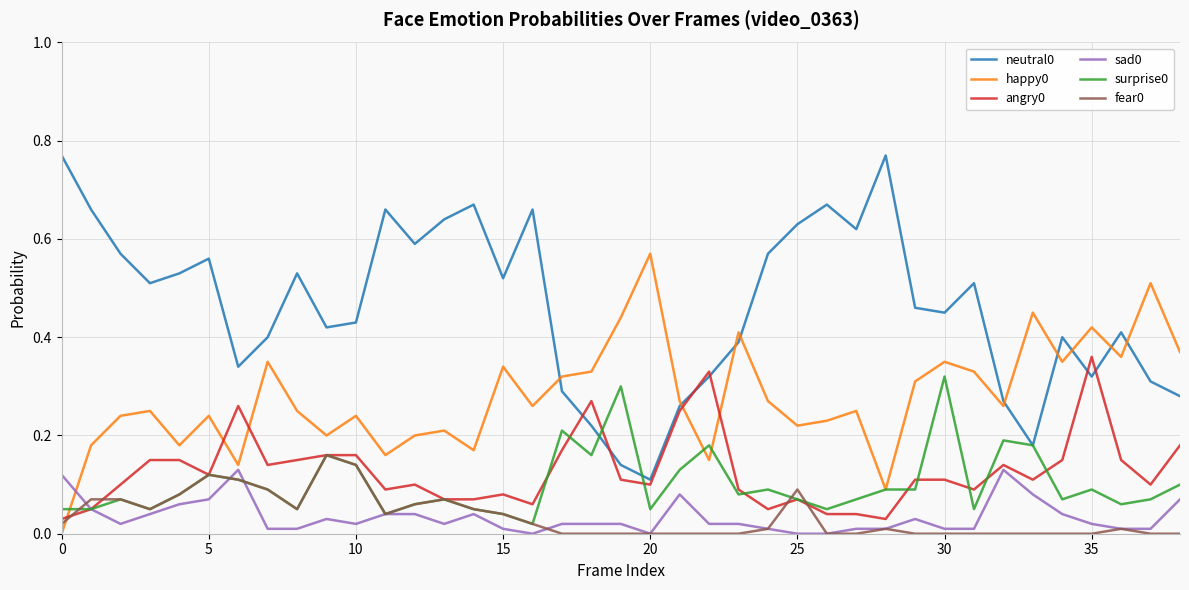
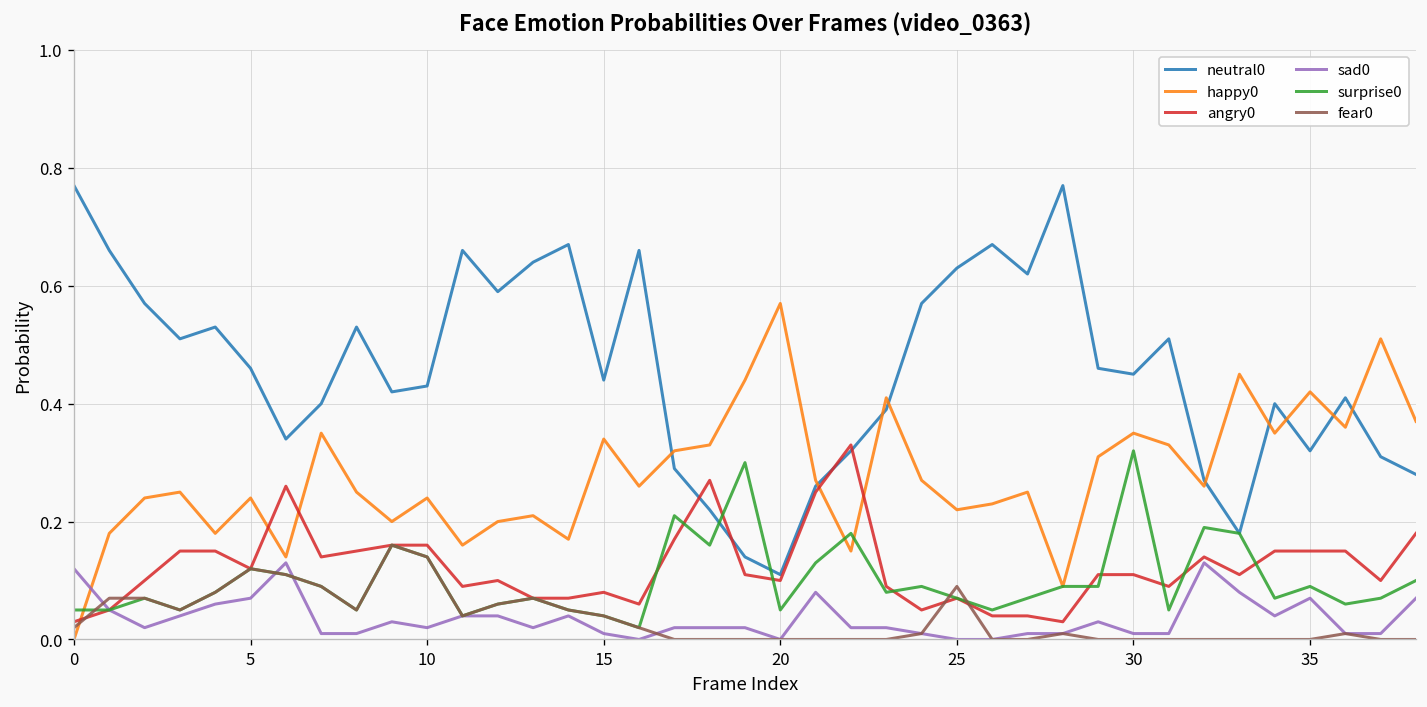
neutral0, 5: 0.56 -> 0.46
neutral0, 15: 0.52 -> 0.44
angry0, 35: 0.36 -> 0.15
sad0, 35: 0.02 -> 0.07
